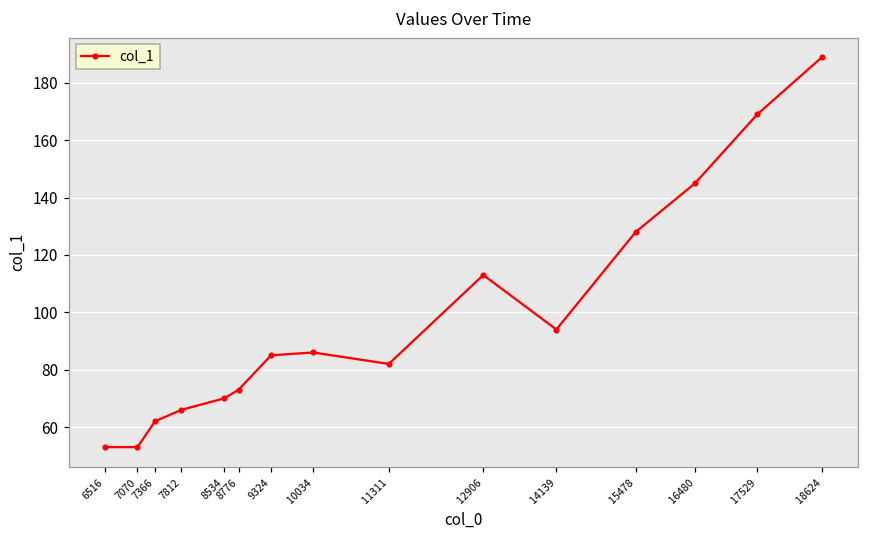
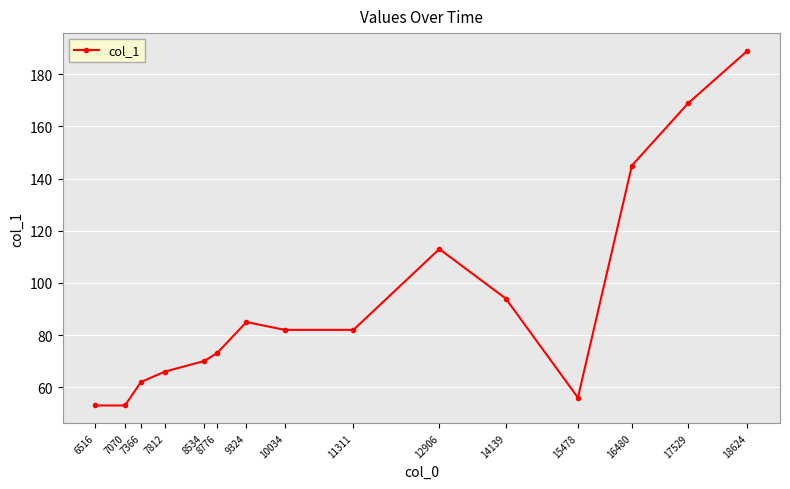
10034: 86 -> 82
15478: 128 -> 56
